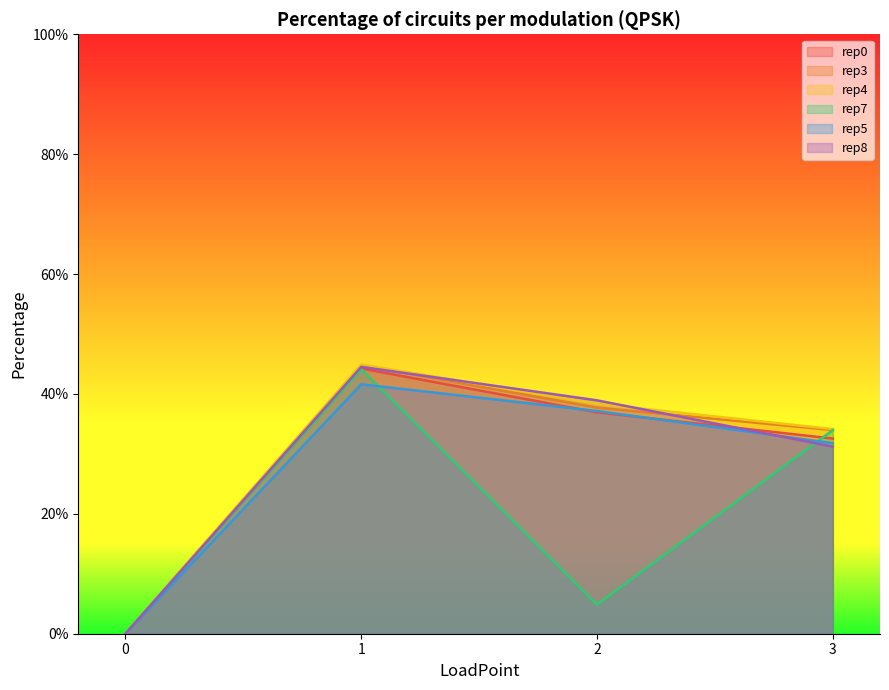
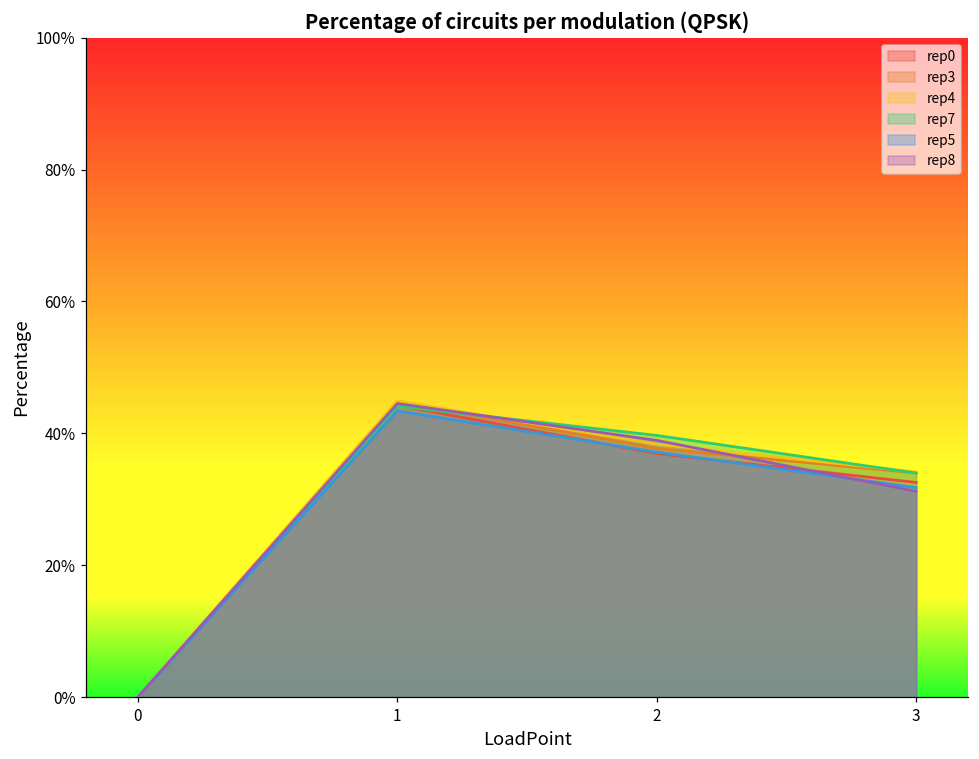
rep5, 1: 42% -> 43%
rep7, 2: 5% -> 40%
